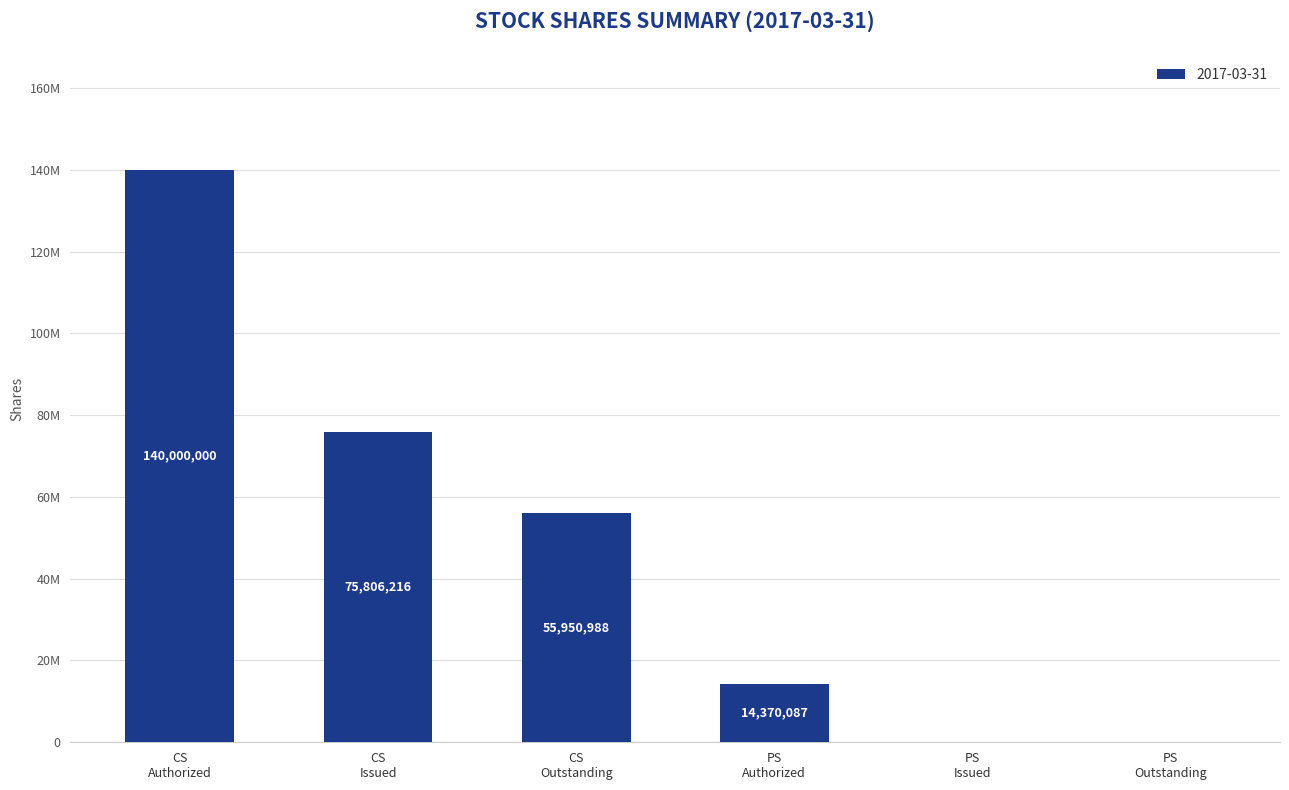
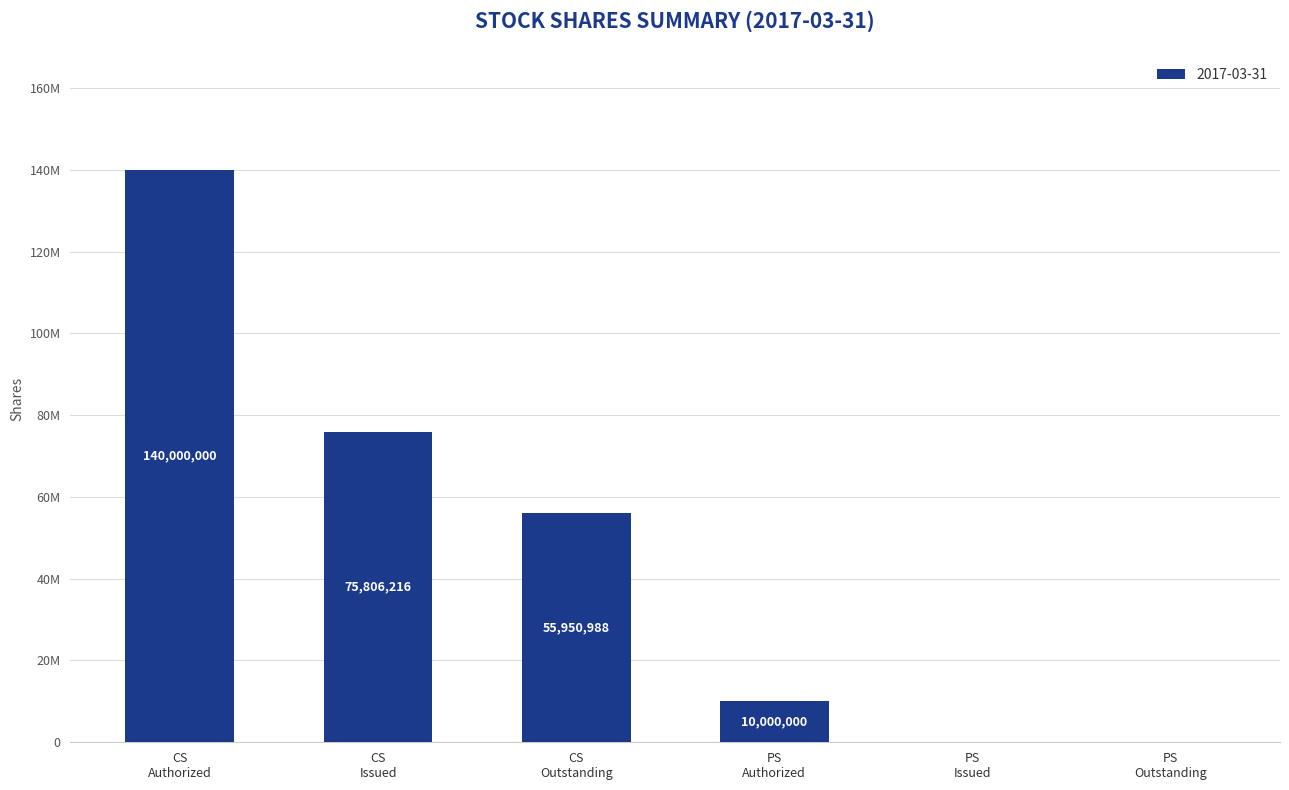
PS Authorized: 14,370,087 -> 10,000,000
